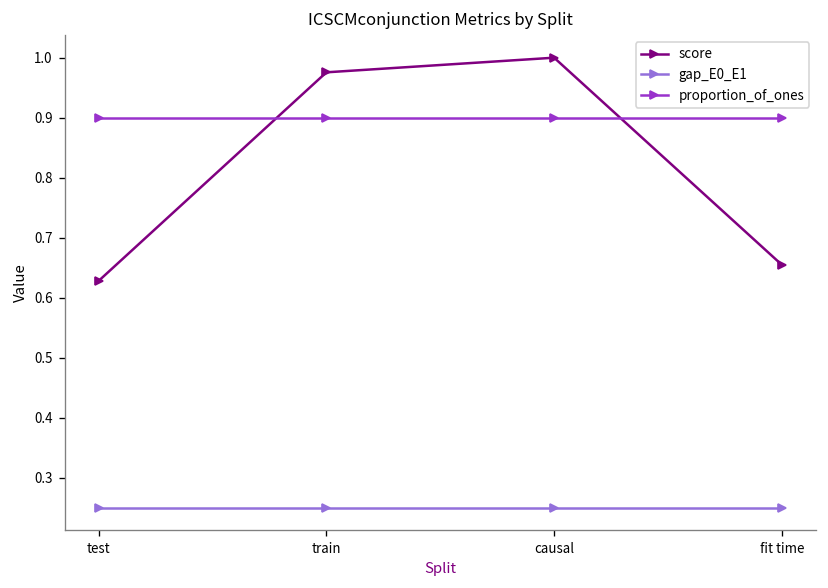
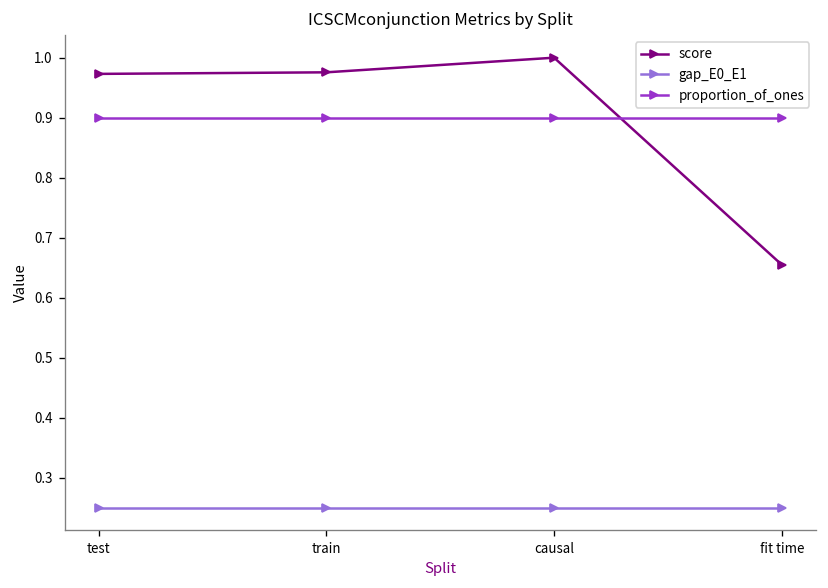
score, test: 0.63 -> 0.97
